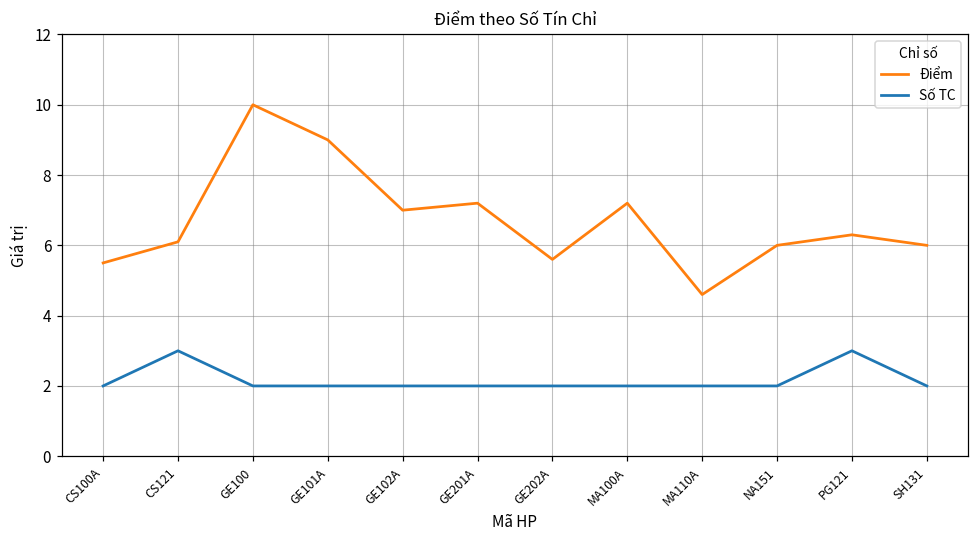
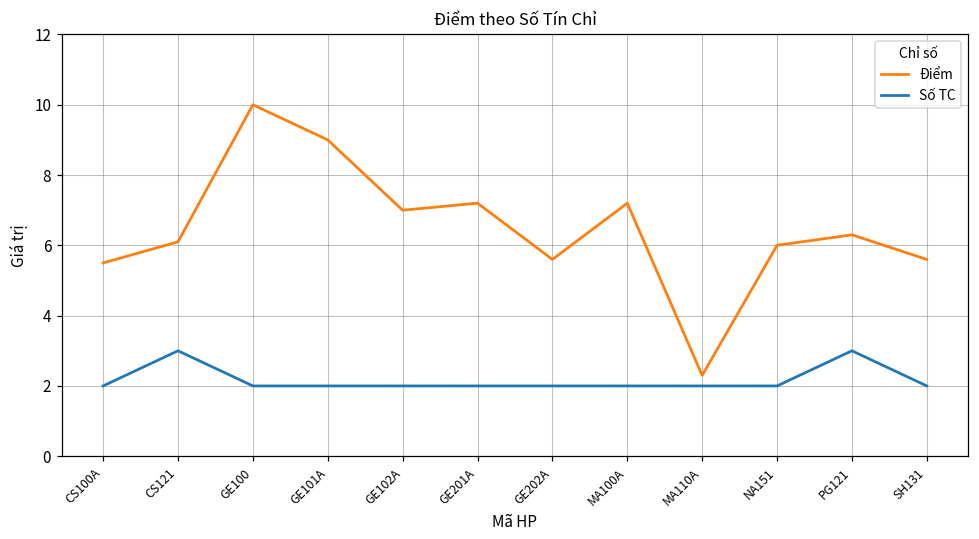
Điểm, MA110A: 4.6 -> 2.3
Điểm, SH131: 6.0 -> 5.6
